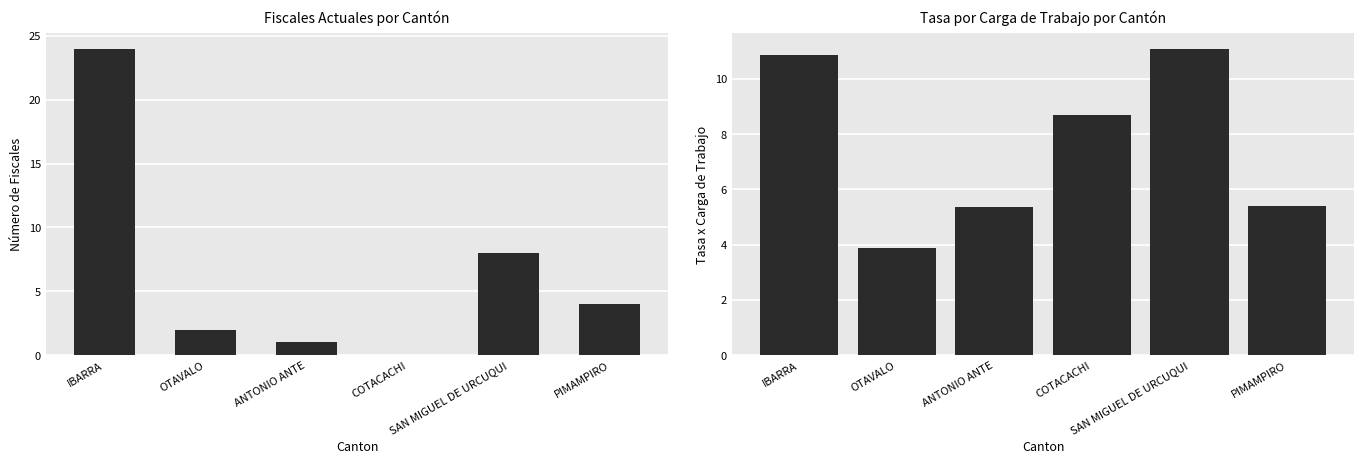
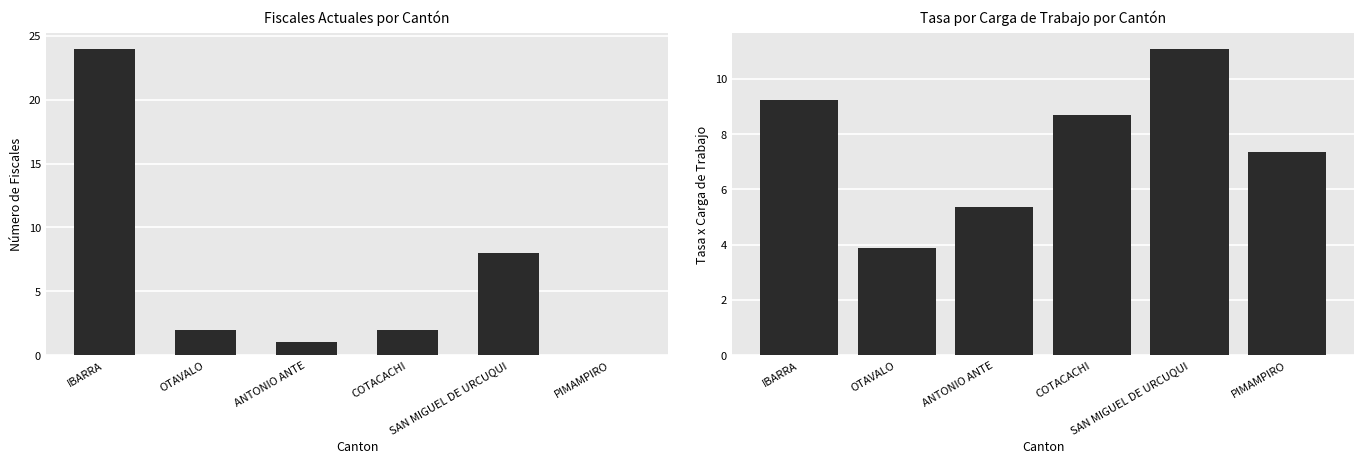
Fiscales Actuales por Cantón, COTACACHI: 0 -> 2
Fiscales Actuales por Cantón, PIMAMPIRO: 4 -> 0
Tasa por Carga de Trabajo por Cantón, IBARRA: 10.9 -> 9.2
Tasa por Carga de Trabajo por Cantón, PIMAMPIRO: 5.4 -> 7.3
